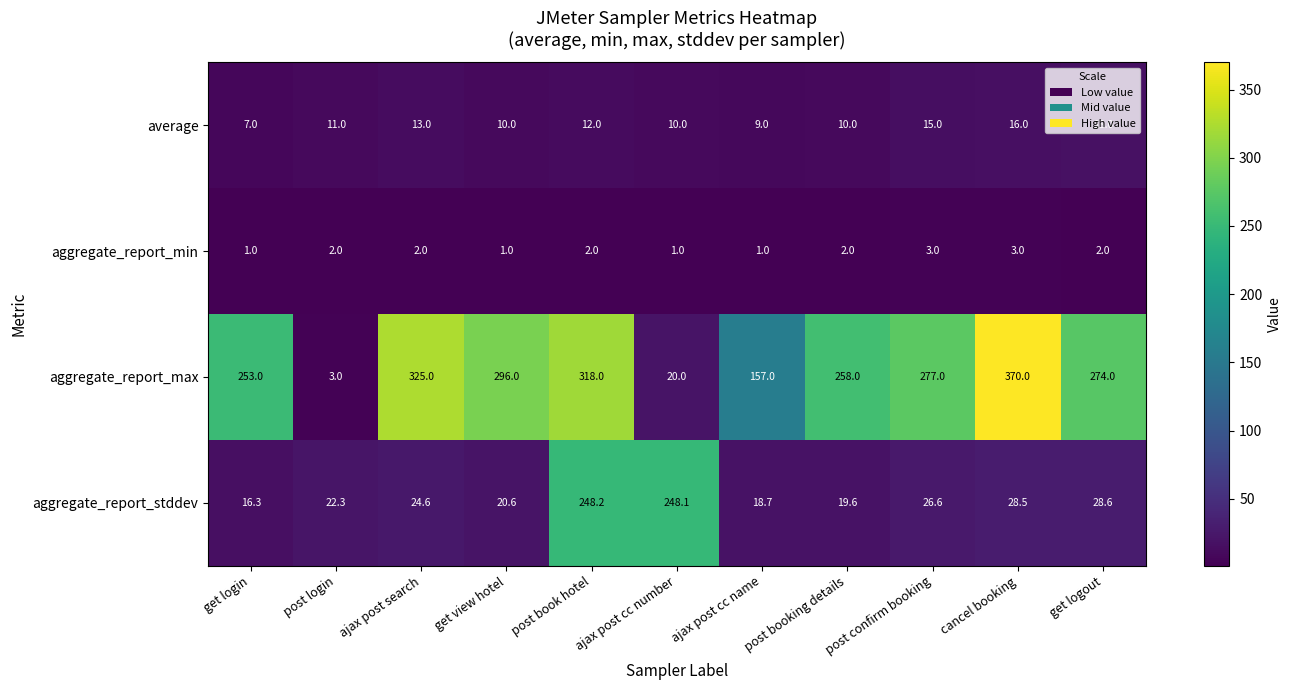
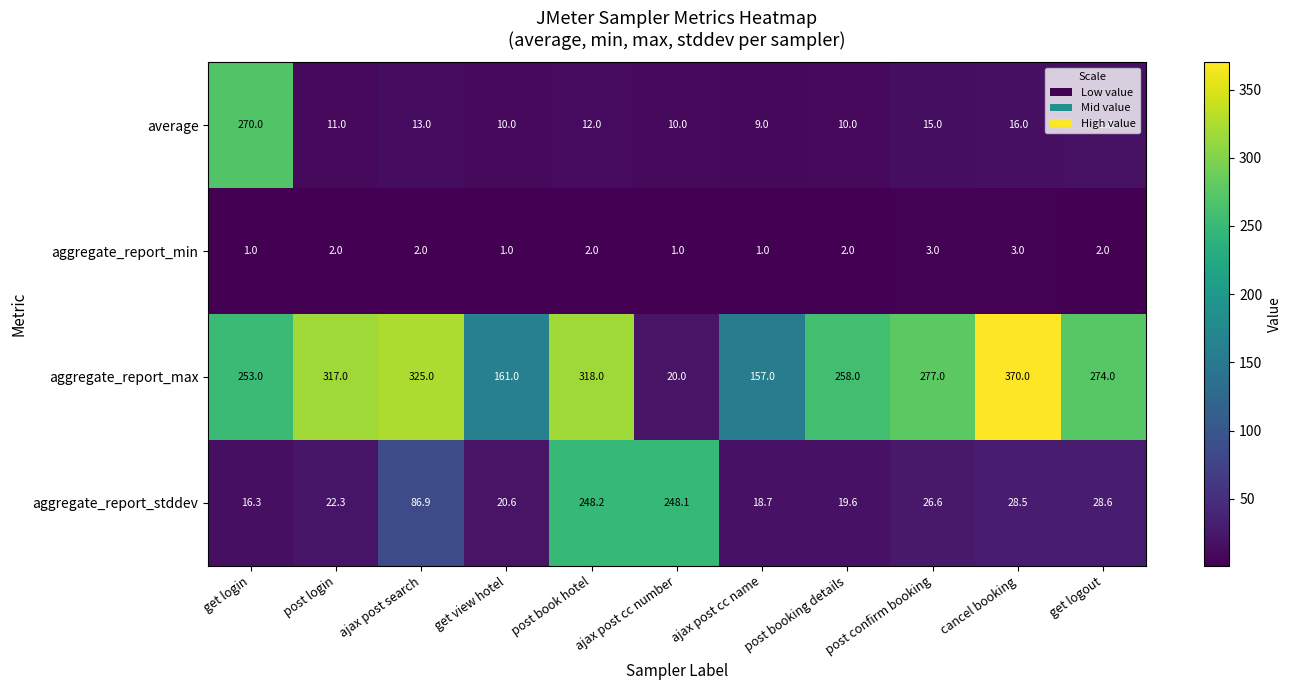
average, get login: 7.0 -> 270.0
aggregate_report_max, post login: 3.0 -> 317.0
aggregate_report_max, get view hotel: 296.0 -> 161.0
aggregate_report_stddev, ajax post search: 24.6 -> 86.9
